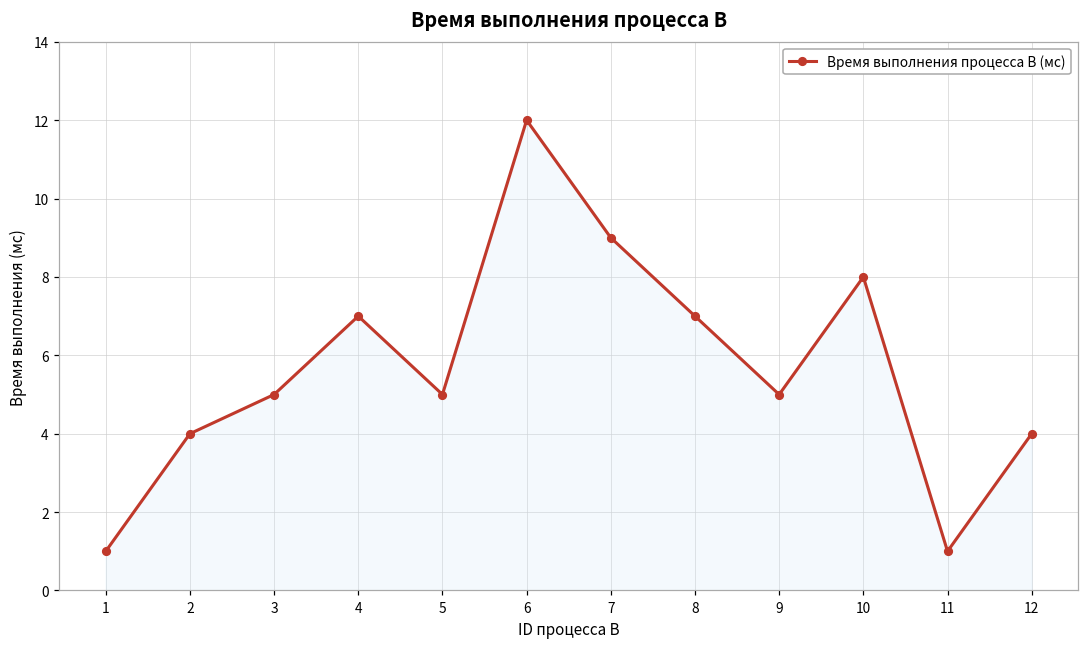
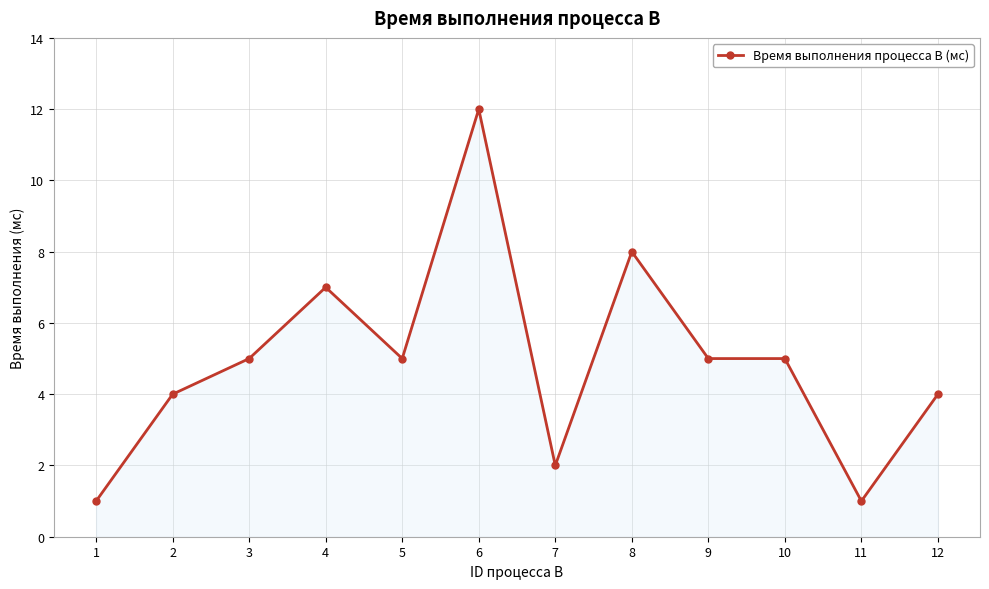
7: 9 -> 2
8: 7 -> 8
10: 8 -> 5
